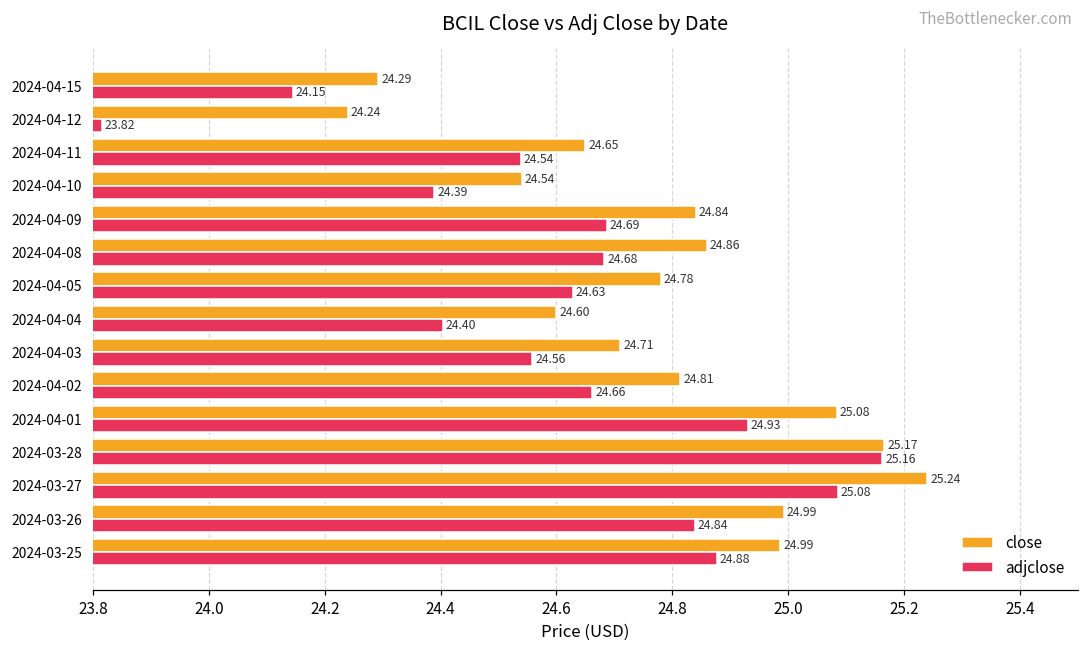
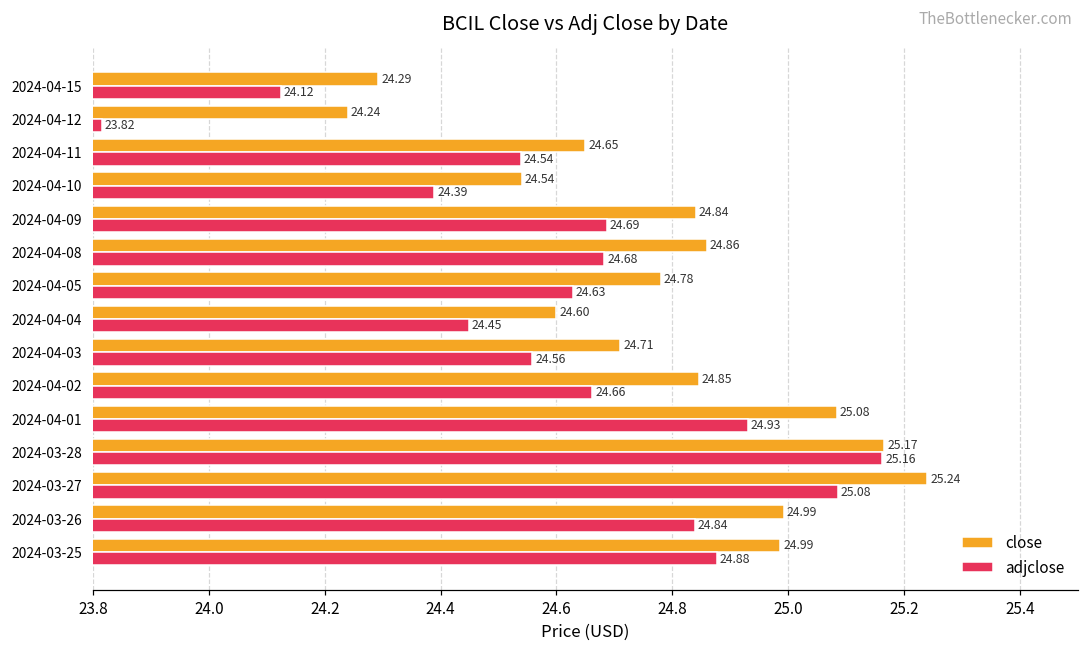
adjclose, 2024-04-15: 24.15 -> 24.12
adjclose, 2024-04-04: 24.40 -> 24.45
close, 2024-04-02: 24.81 -> 24.85
